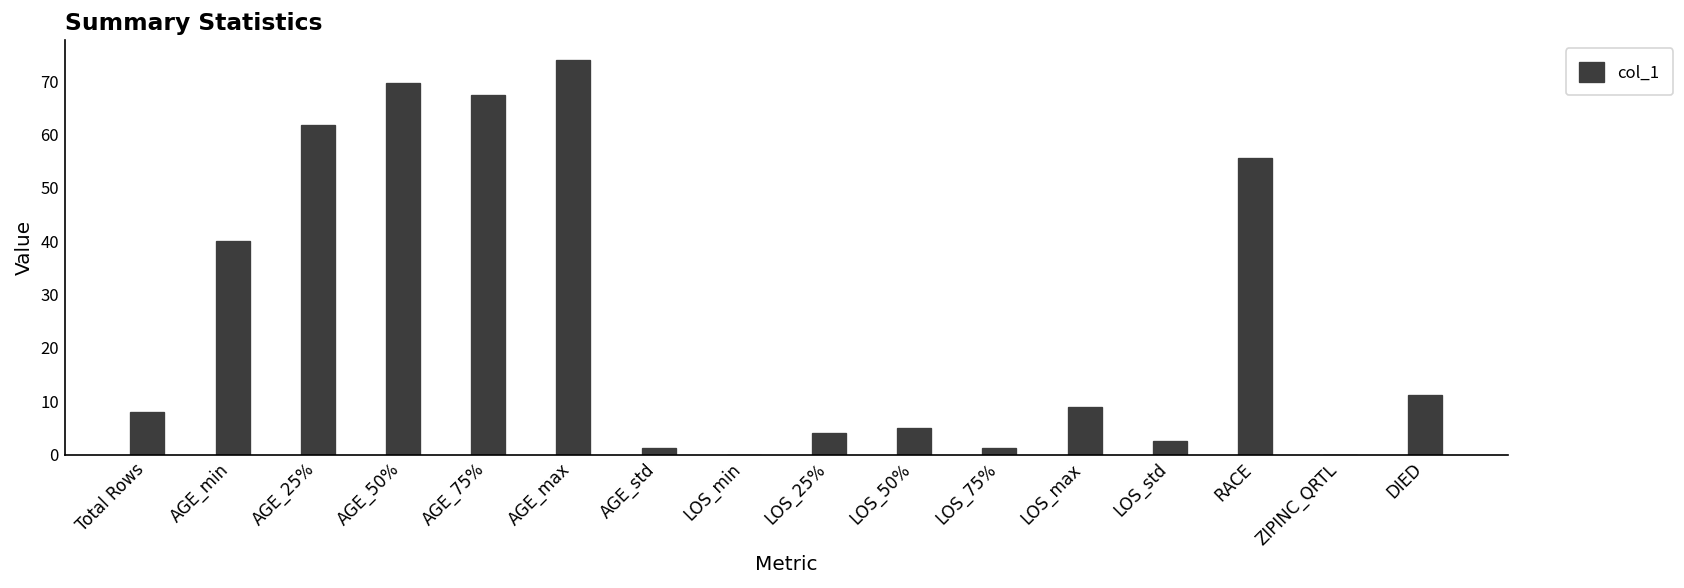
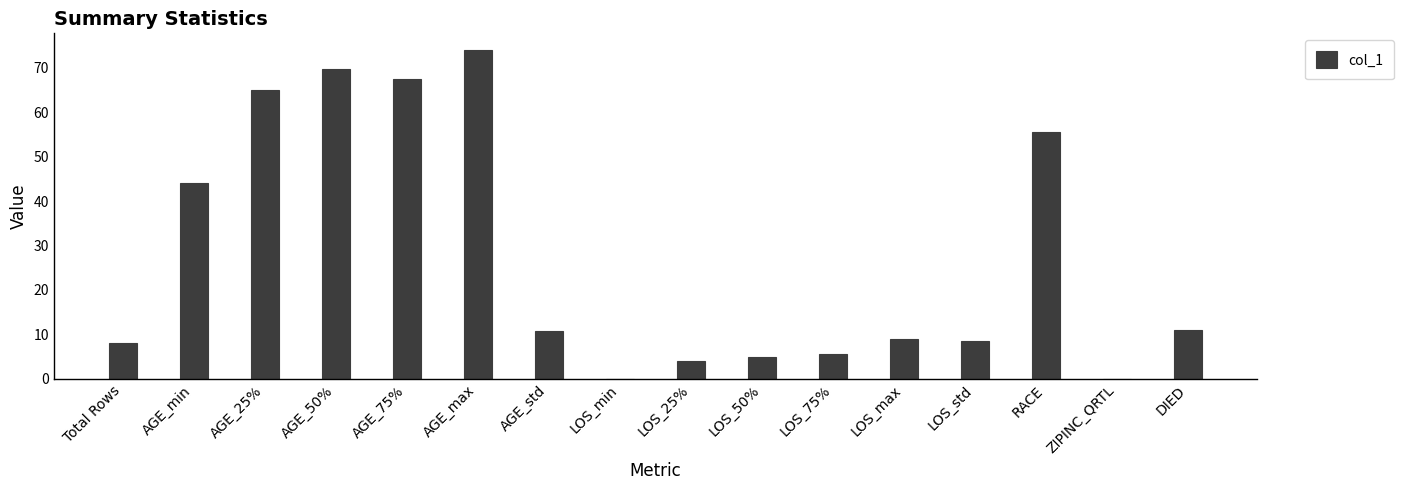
AGE_min: 40 -> 44
AGE_25%: 62 -> 65
AGE_std: 1 -> 11
LOS_75%: 1 -> 6
LOS_std: 3 -> 9
